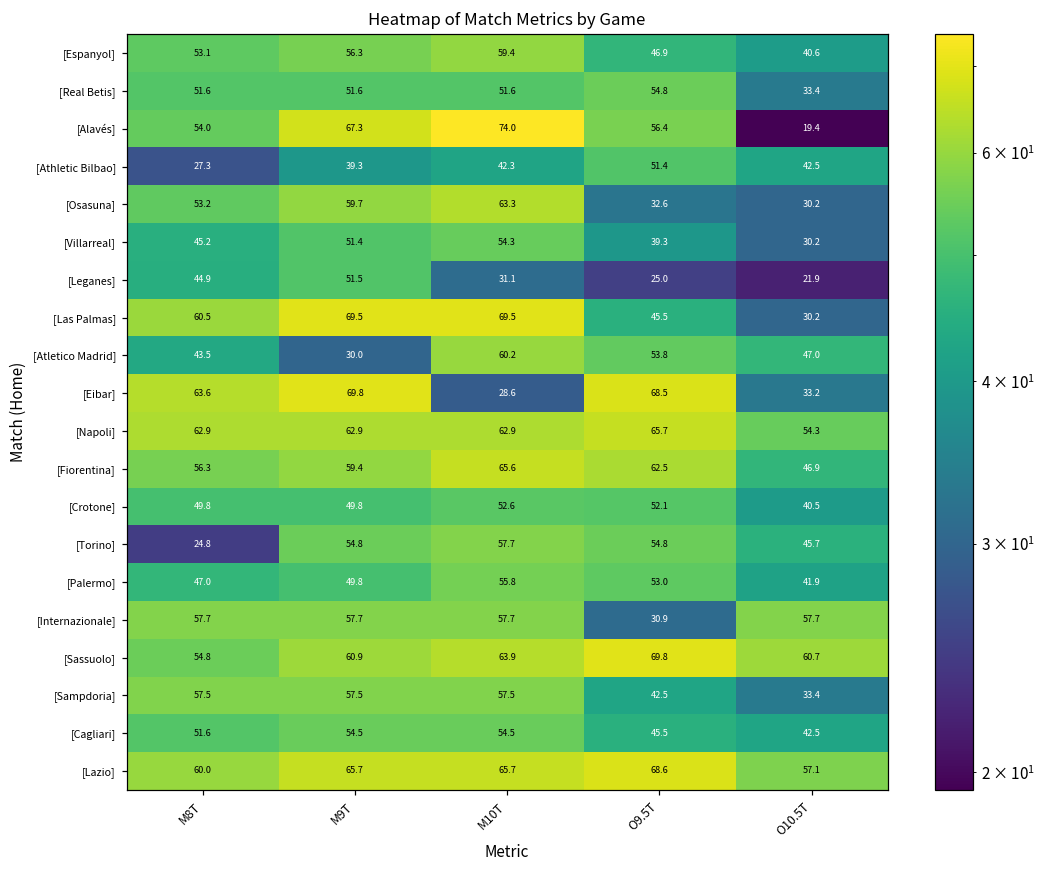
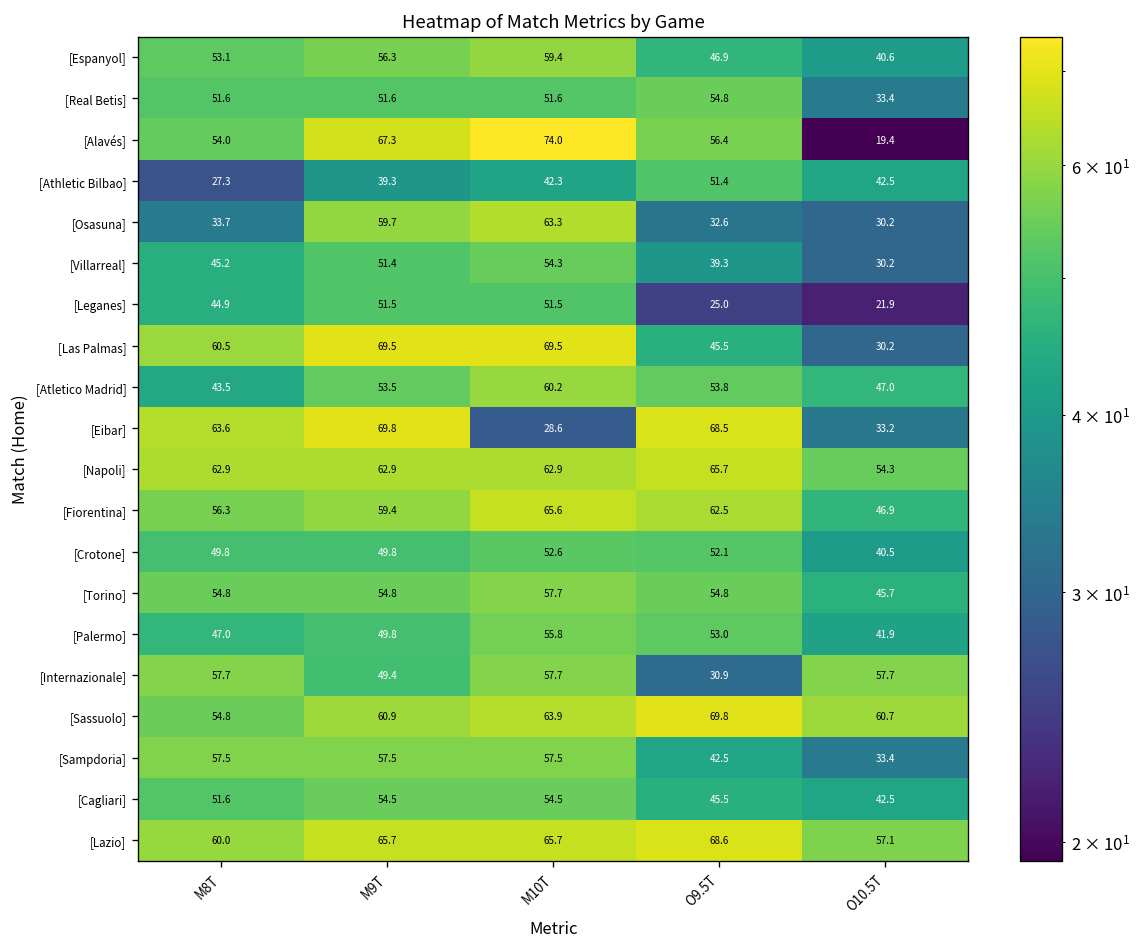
[Osasuna], M8T: 53.2 -> 33.7
[Leganes], M10T: 31.1 -> 51.5
[Atletico Madrid], M9T: 30.0 -> 53.5
[Torino], M8T: 24.8 -> 54.8
[Internazionale], M9T: 57.7 -> 49.4
